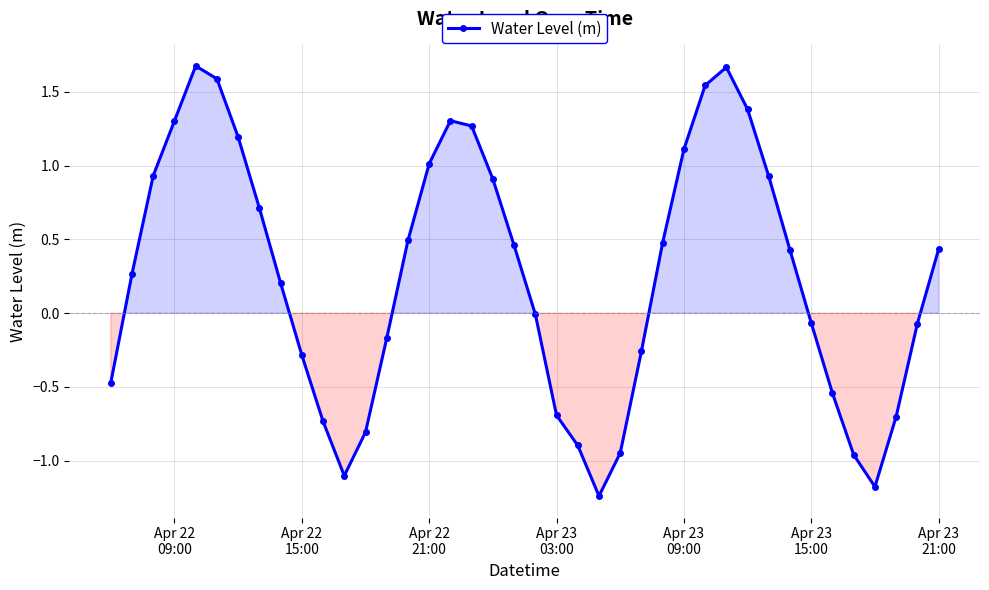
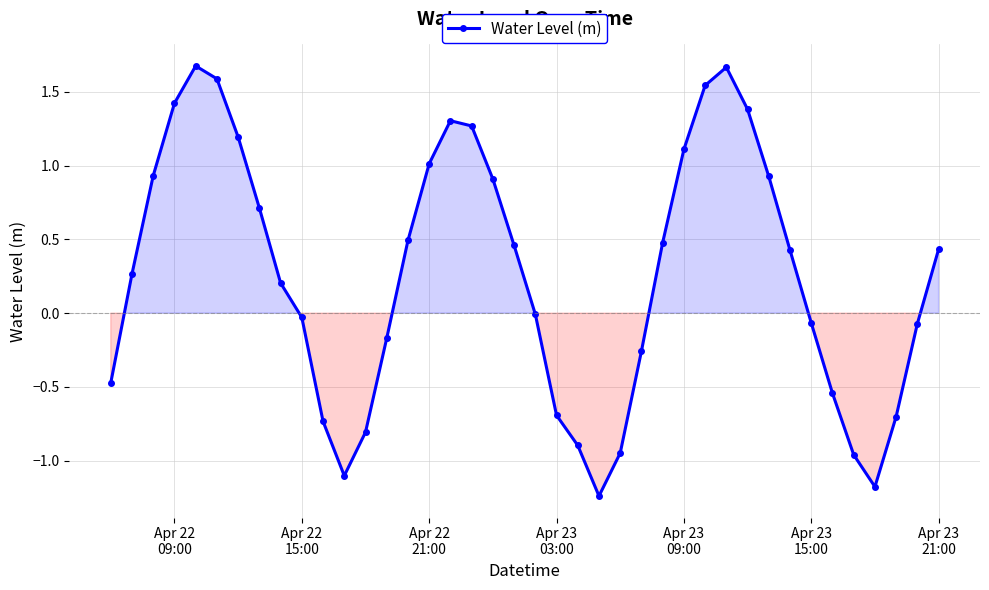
Apr 22 09:00: 1.30 -> 1.42
Apr 22 15:00: -0.28 -> -0.03
